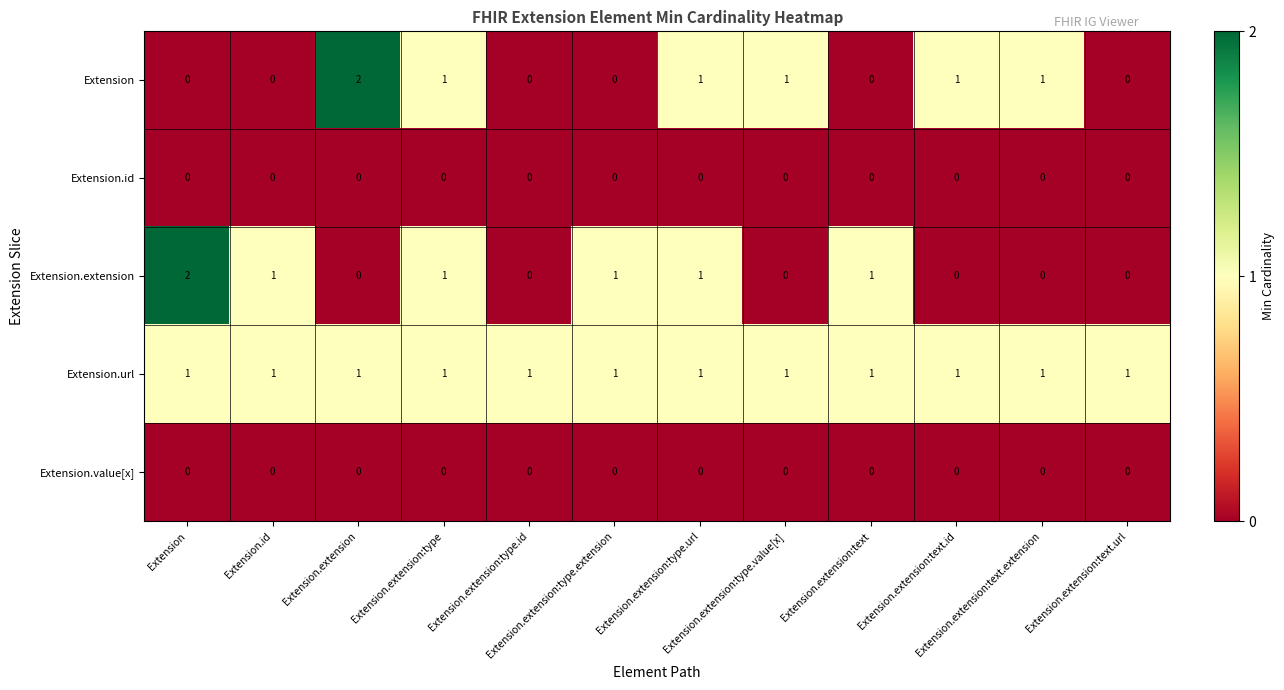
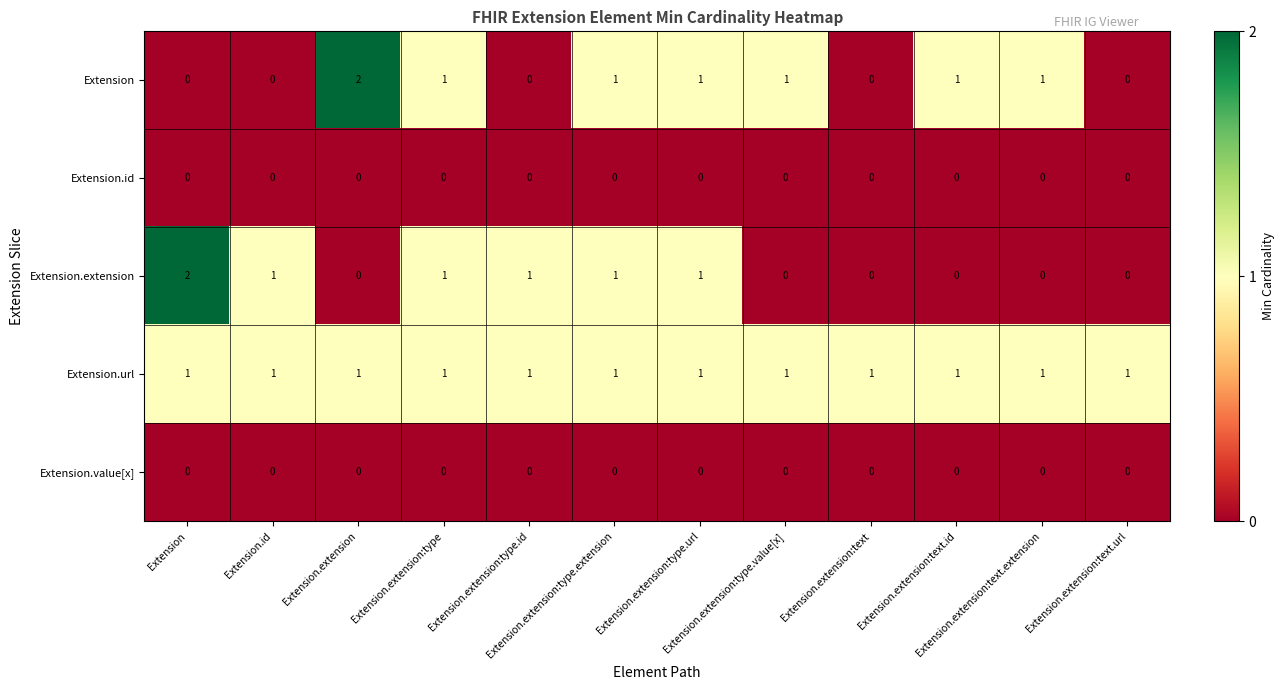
Extension, Extension.extension:type.extension: 0 -> 1
Extension.extension, Extension.extension:type.id: 0 -> 1
Extension.extension, Extension.extension:text: 1 -> 0
